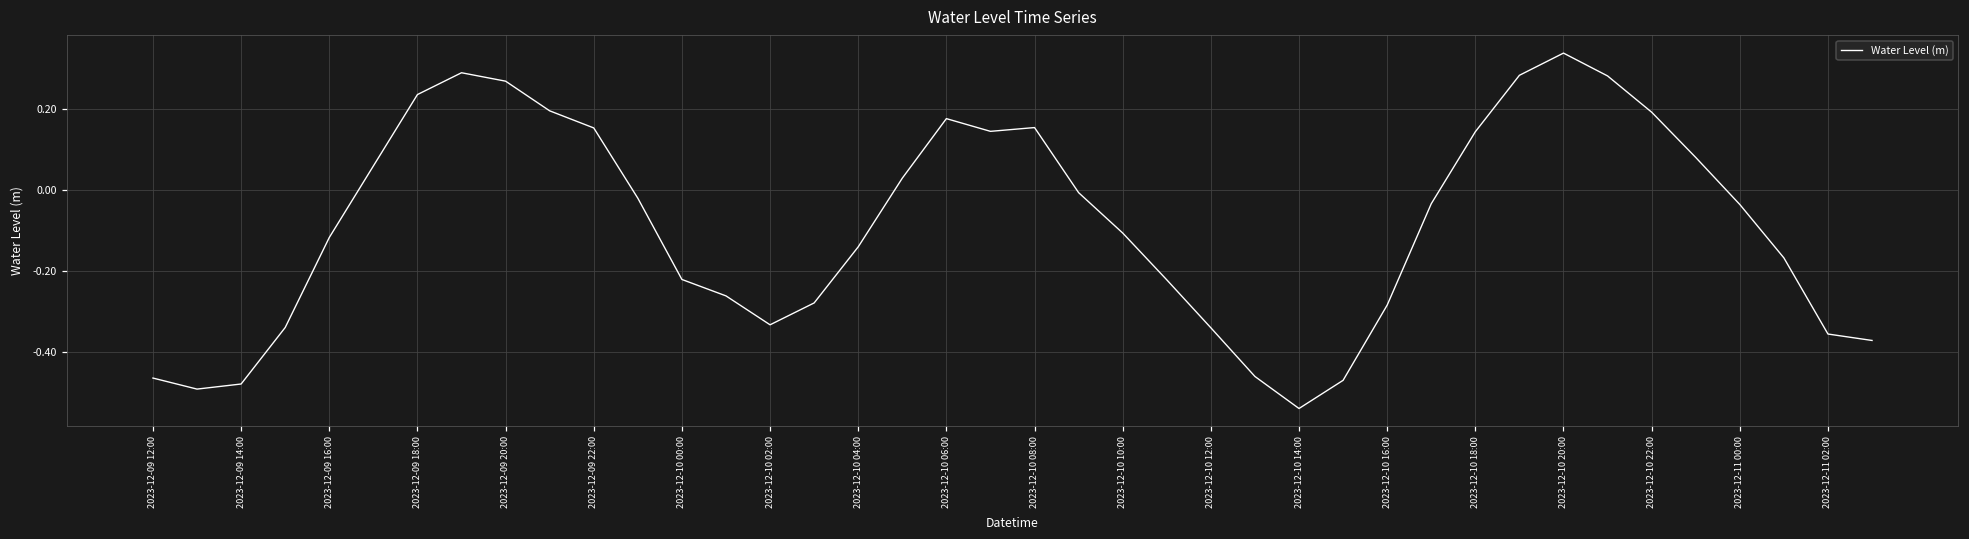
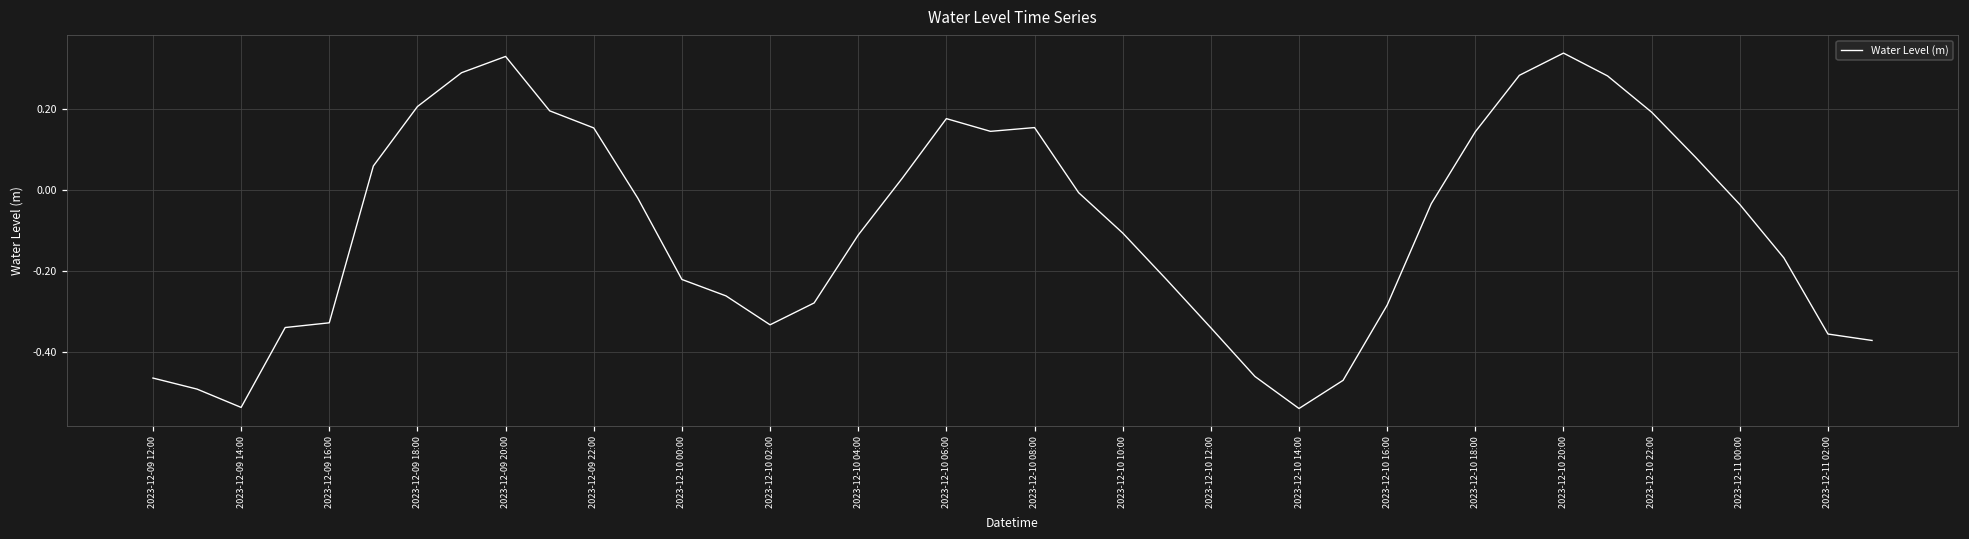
2023-12-09 14:00: -0.48 -> -0.54
2023-12-09 16:00: -0.12 -> -0.33
2023-12-09 18:00: 0.24 -> 0.21
2023-12-09 20:00: 0.27 -> 0.33
2023-12-10 04:00: -0.14 -> -0.11
